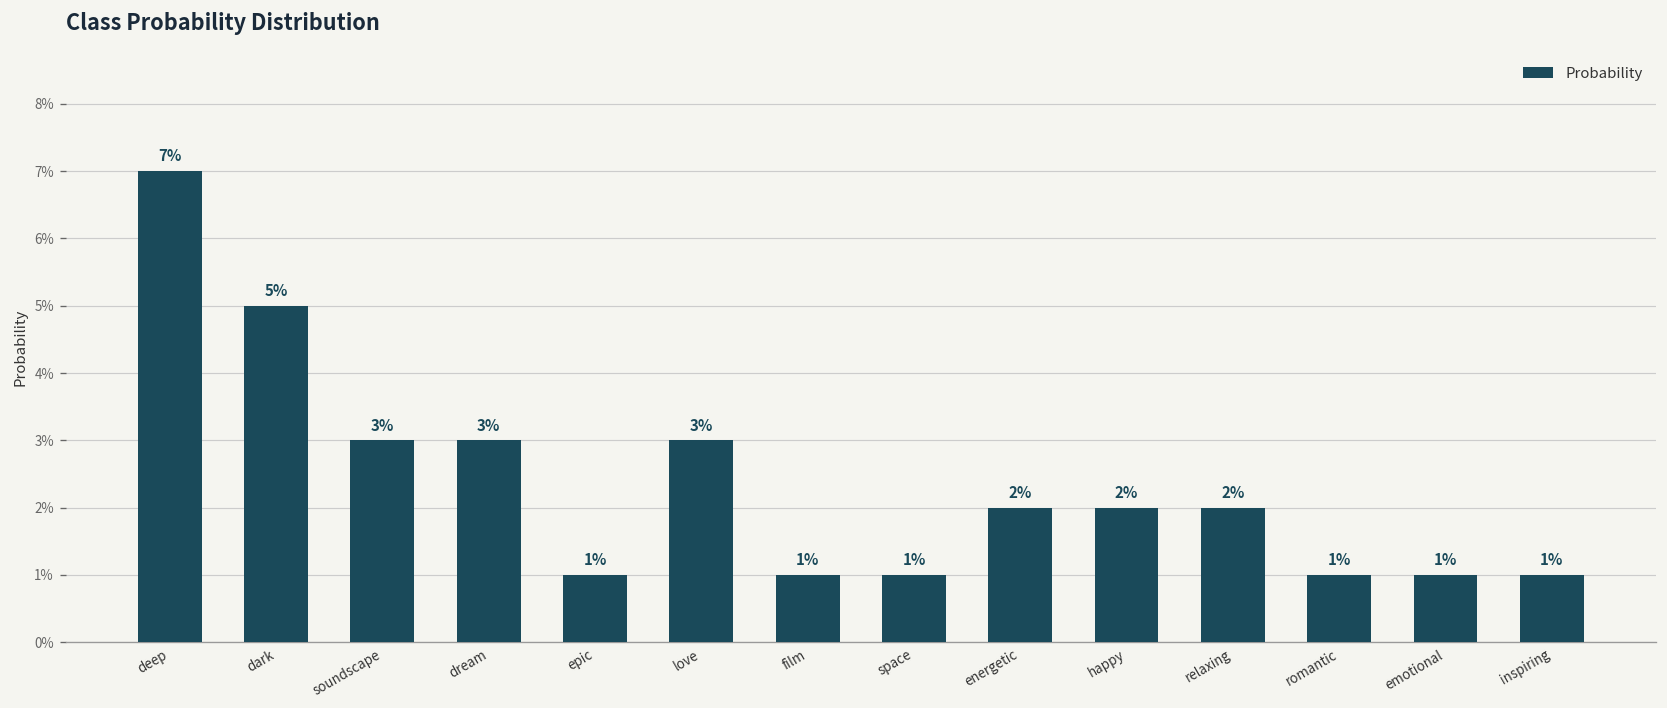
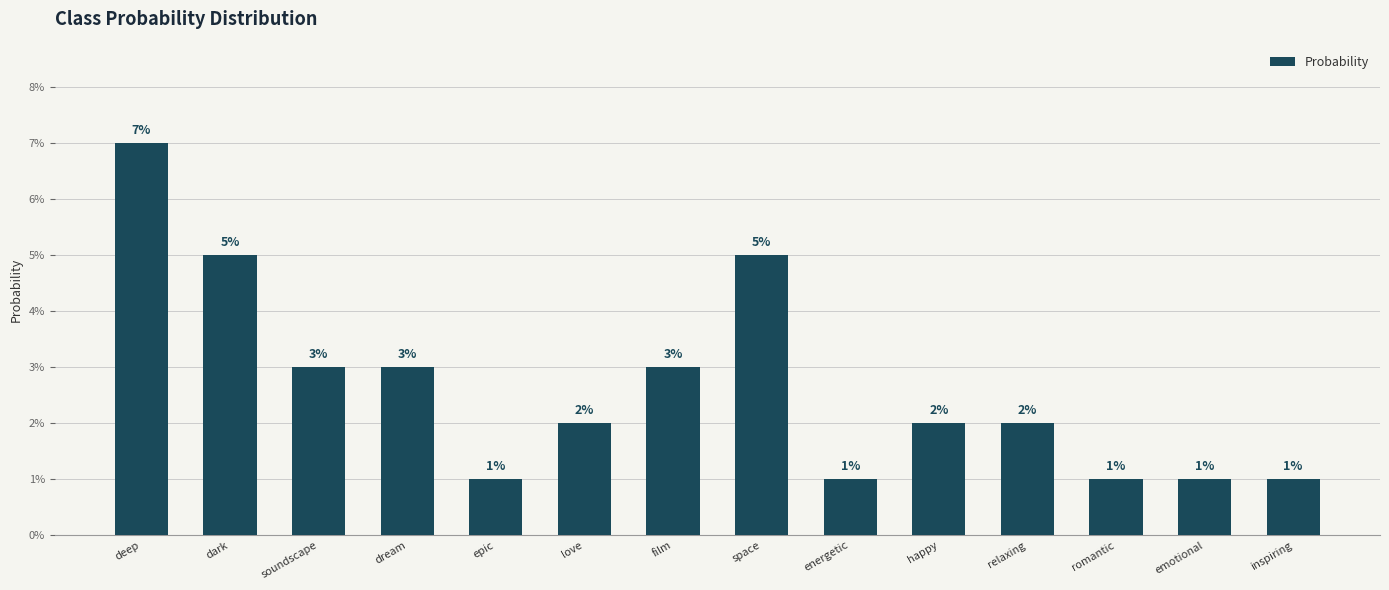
love: 3% -> 2%
film: 1% -> 3%
space: 1% -> 5%
energetic: 2% -> 1%
